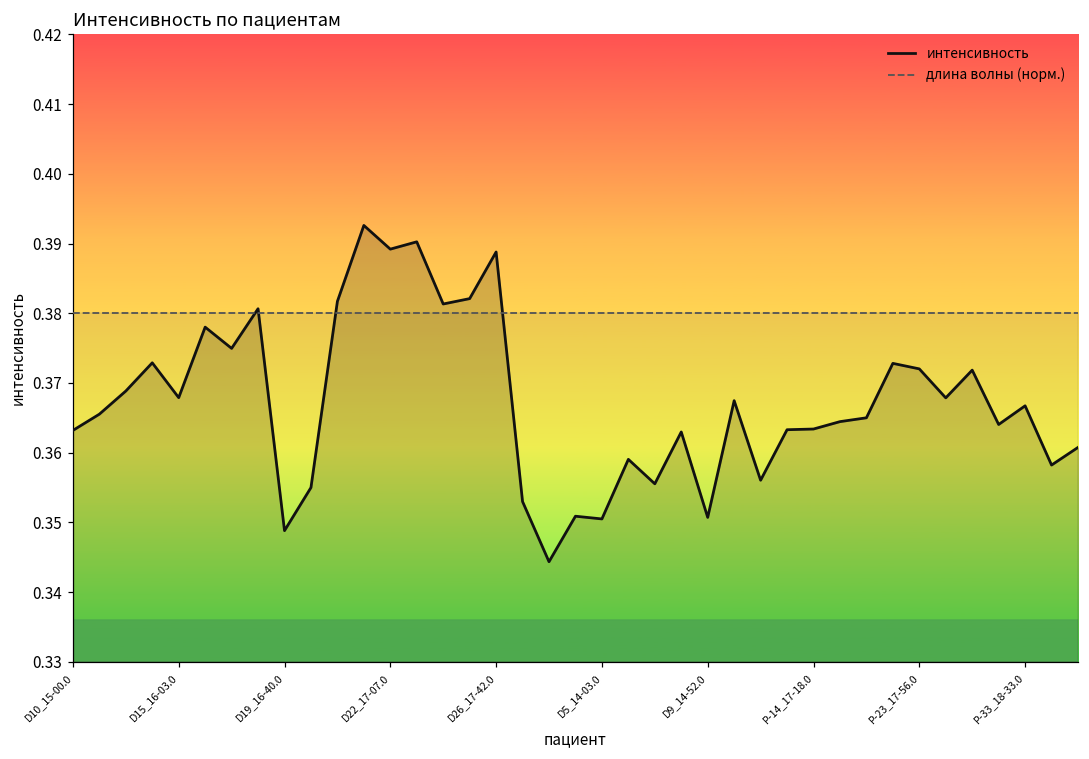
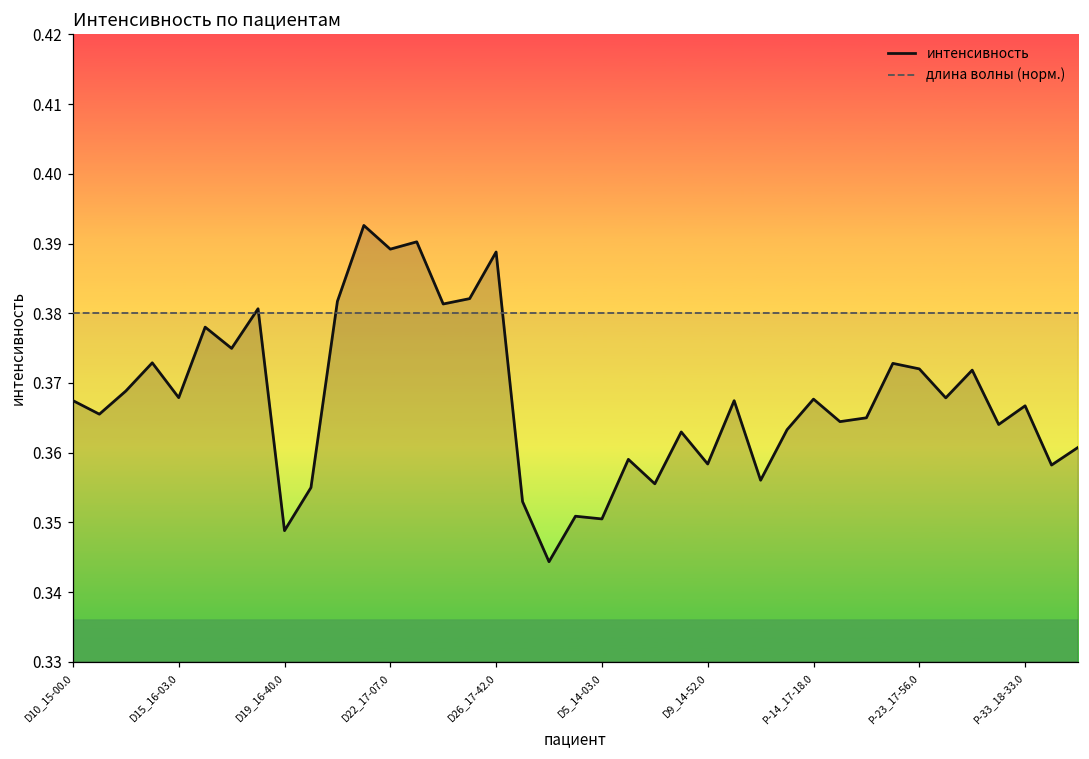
интенсивность, D10_15-00.0: 0.363 -> 0.367
интенсивность, D9_14-52.0: 0.351 -> 0.358
интенсивность, P-14_17-18.0: 0.363 -> 0.368
